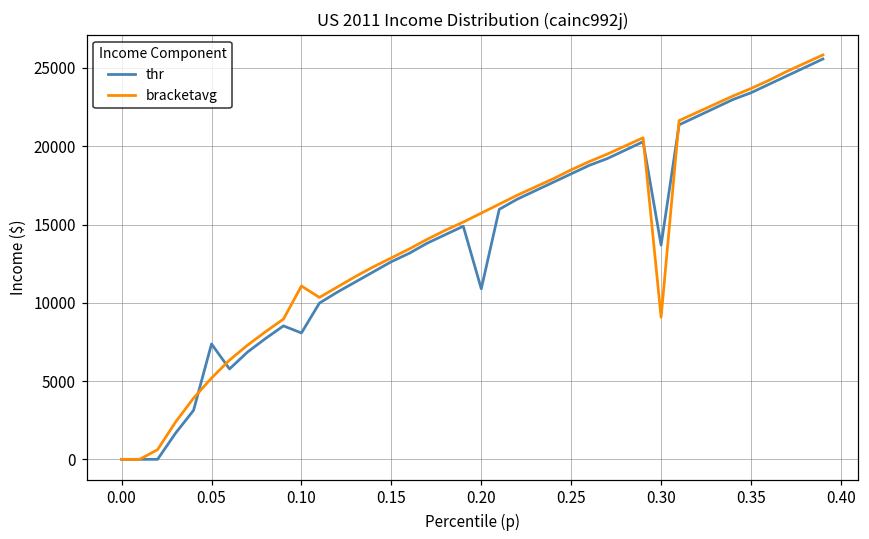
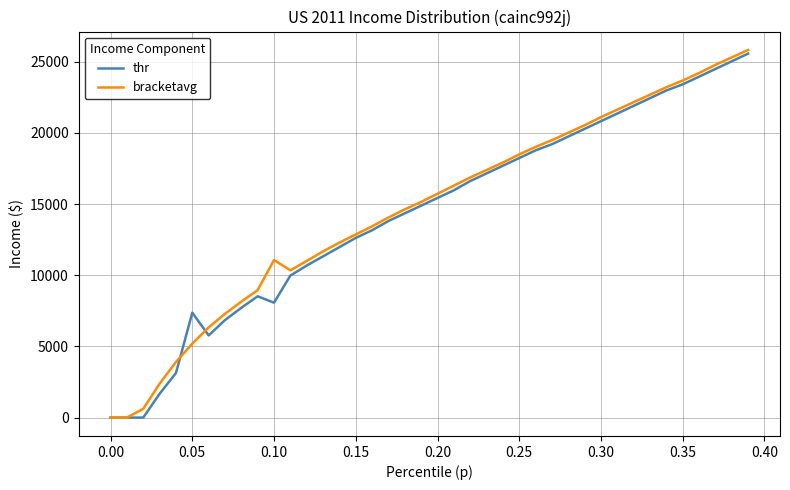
thr, 0.20: 10900 -> 15400
thr, 0.30: 13700 -> 20800
bracketavg, 0.30: 9100 -> 21100
